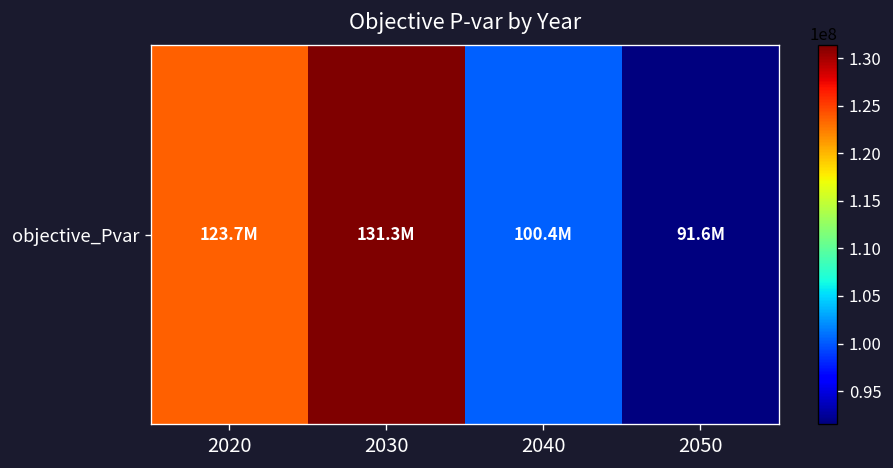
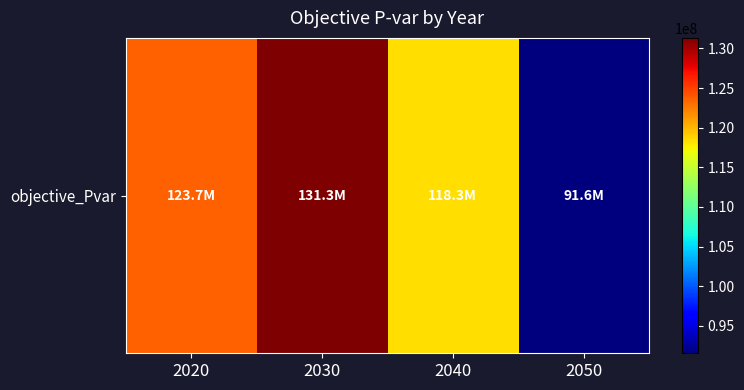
objective_Pvar, 2040: 100.4M -> 118.3M
